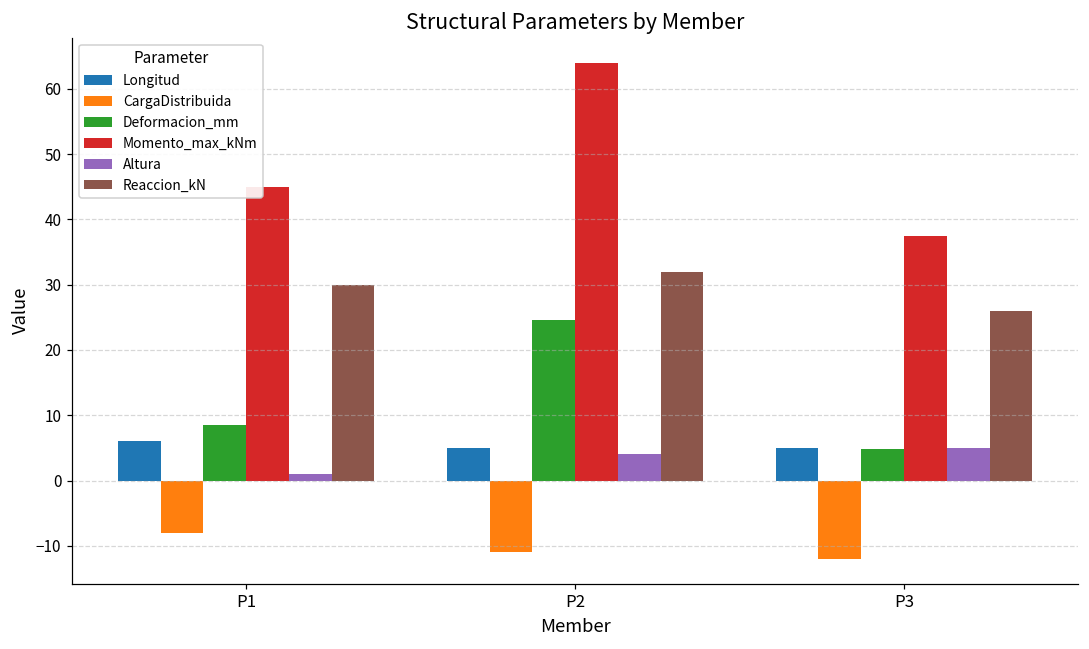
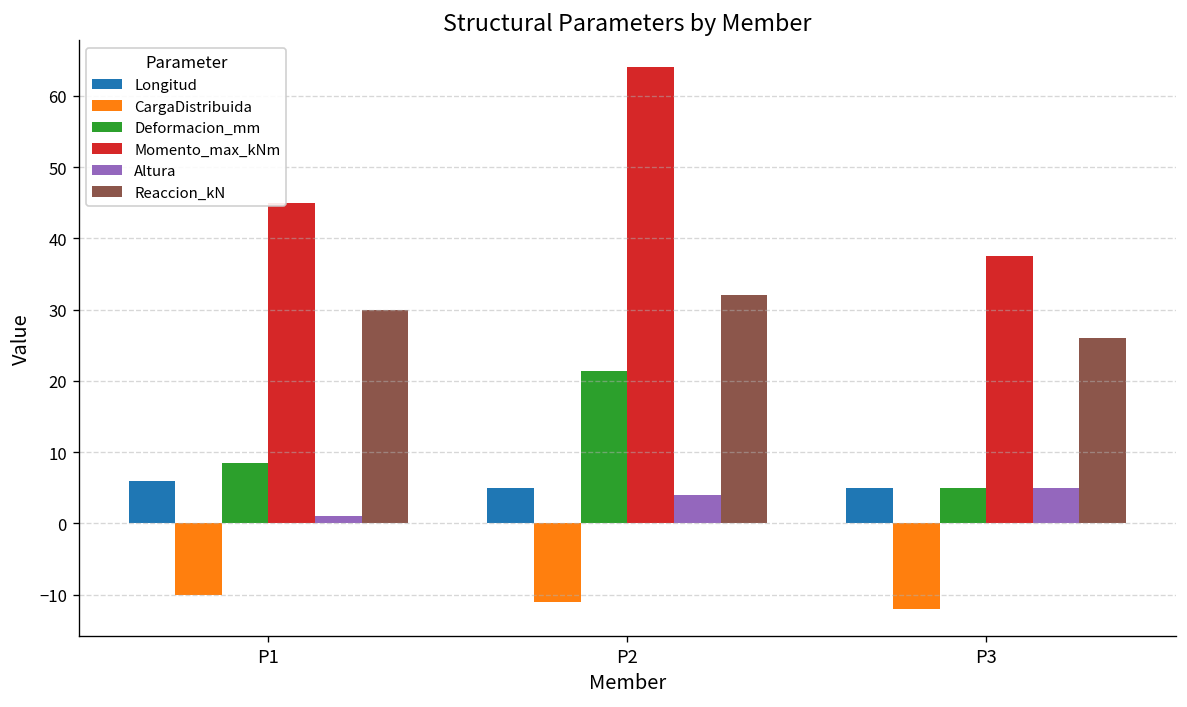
CargaDistribuida, P1: -8 -> -10
Deformacion_mm, P2: 25 -> 21
